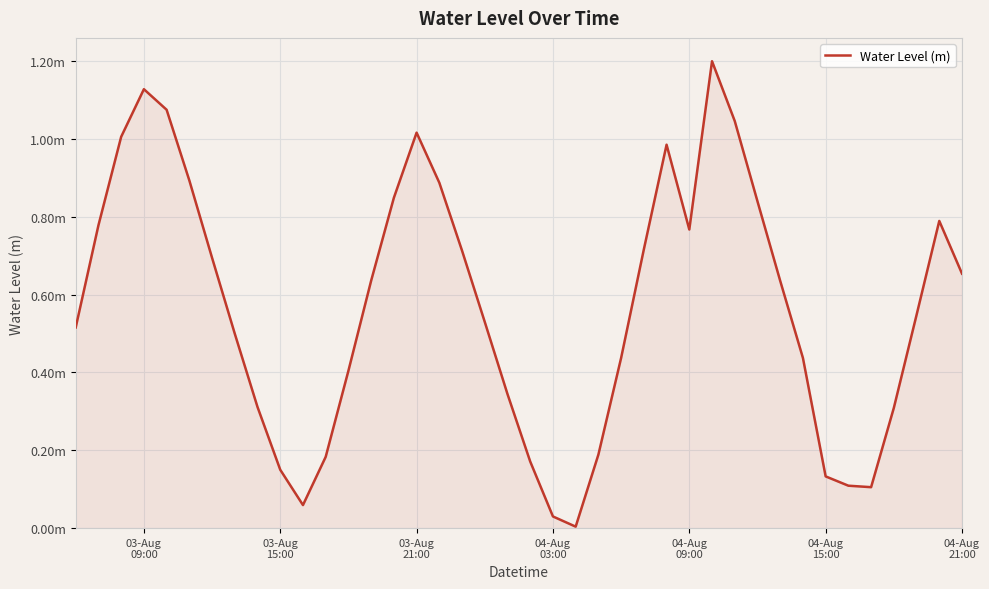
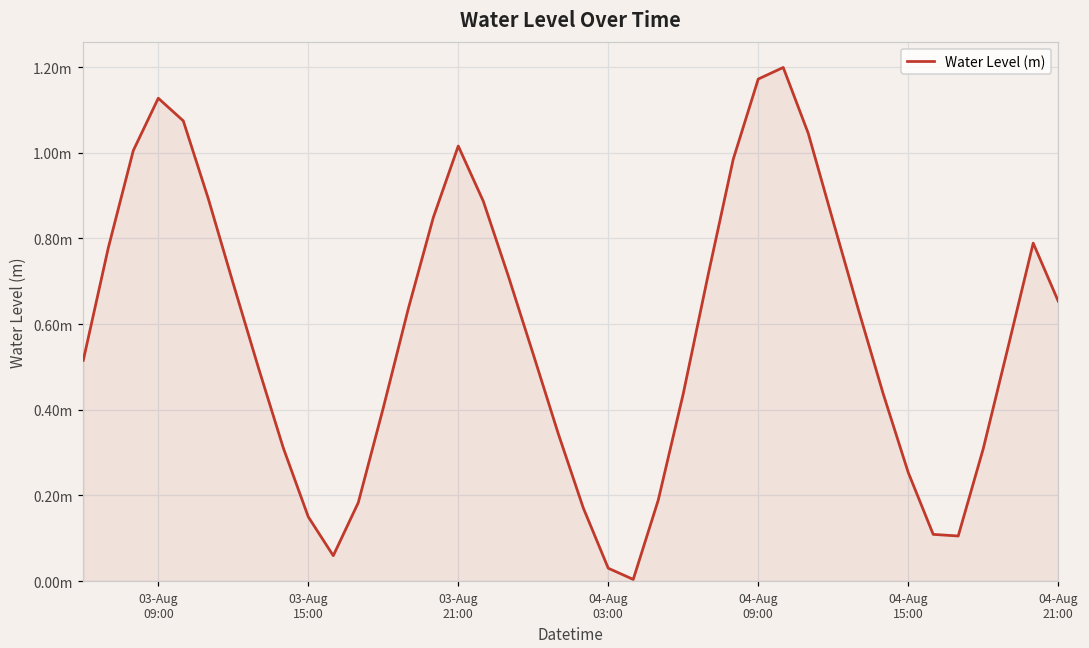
04-Aug 09:00: 0.77m -> 1.17m
04-Aug 15:00: 0.13m -> 0.25m
